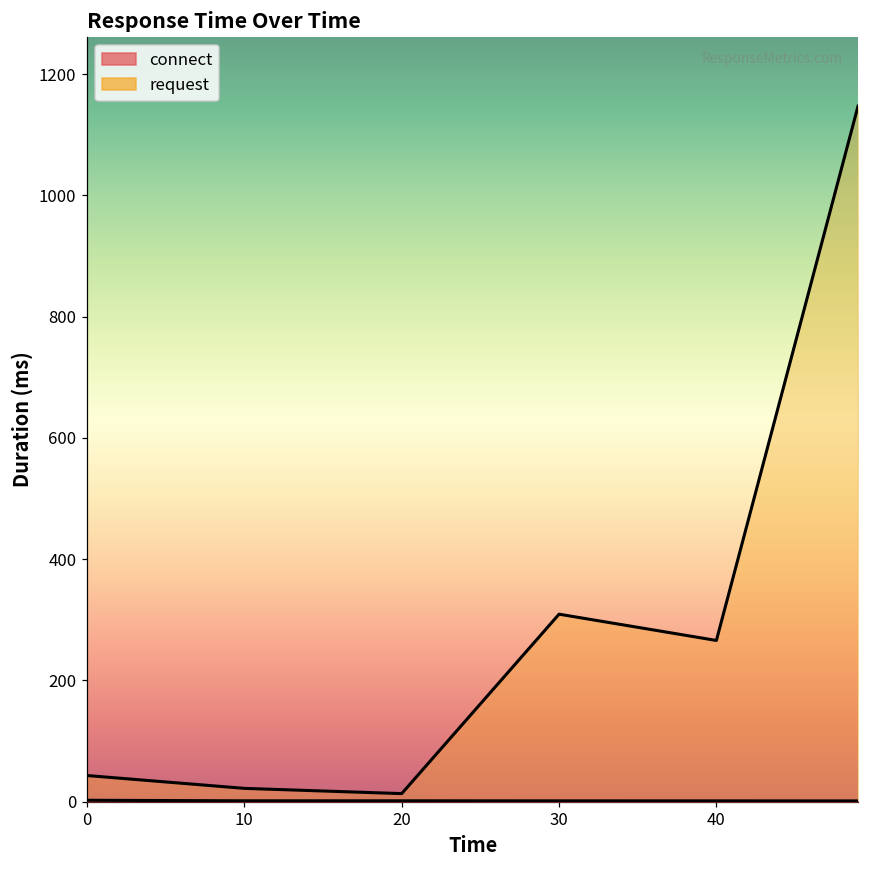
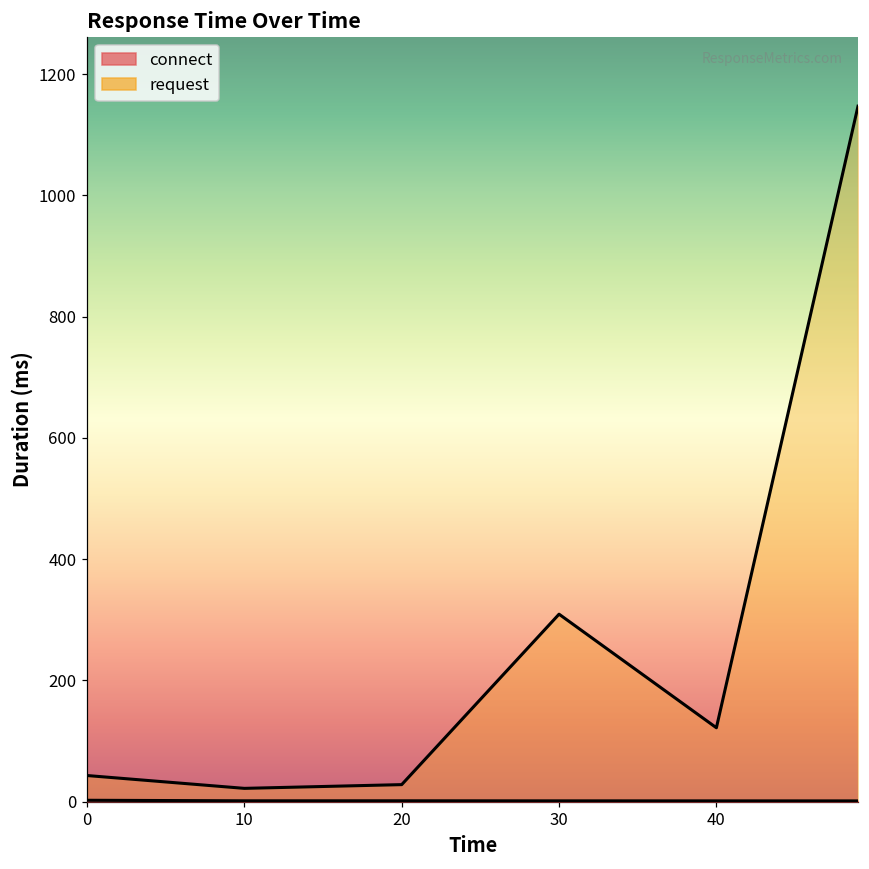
request, 20: 10 -> 30
request, 40: 270 -> 120
